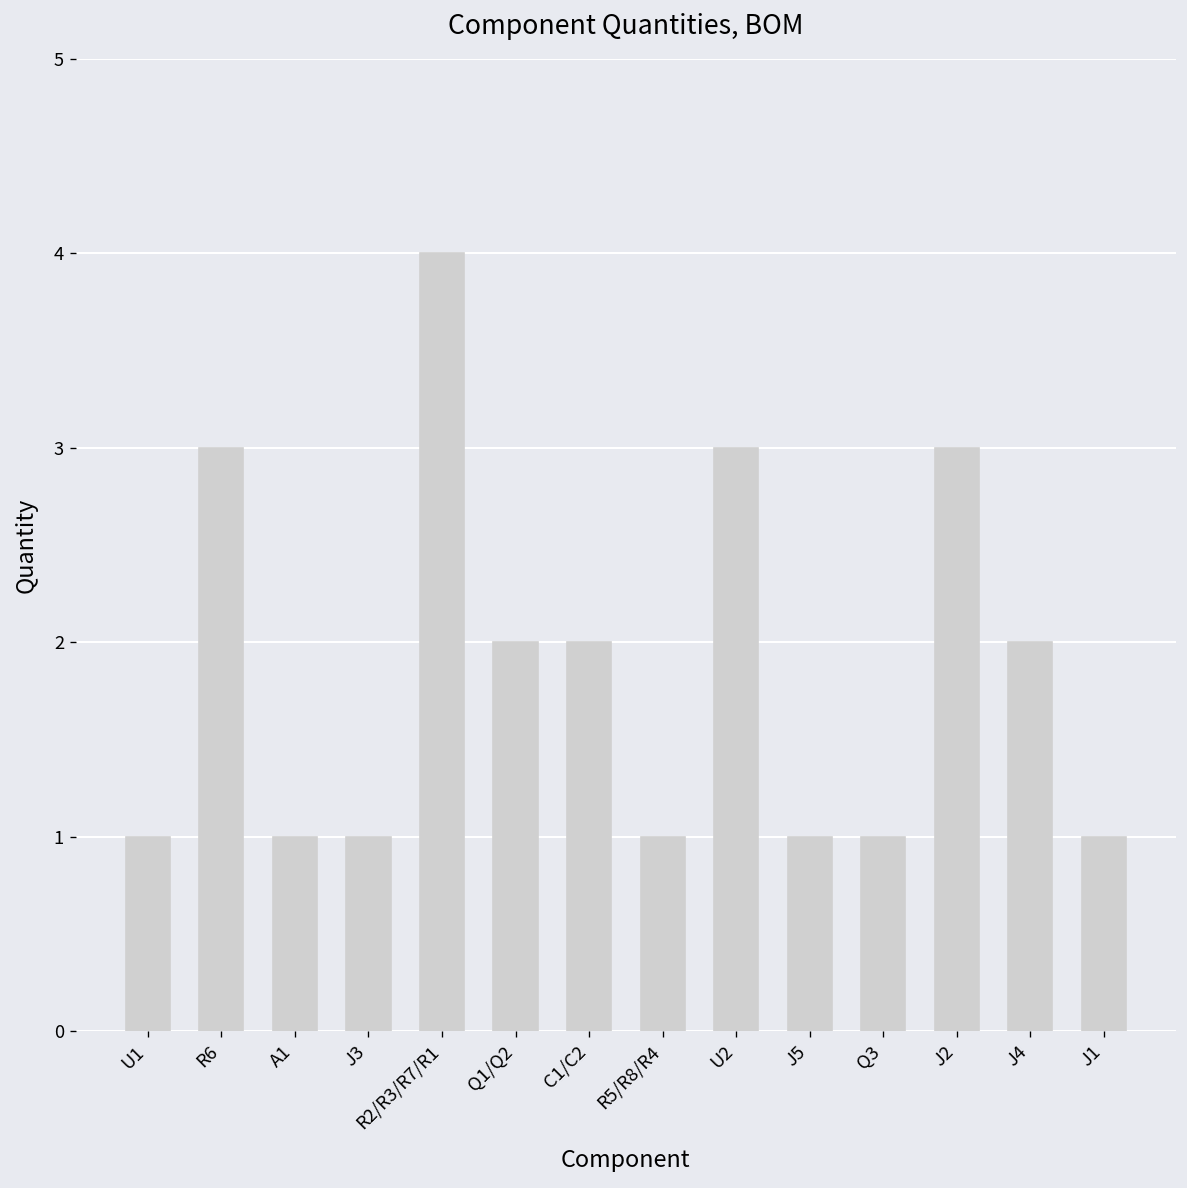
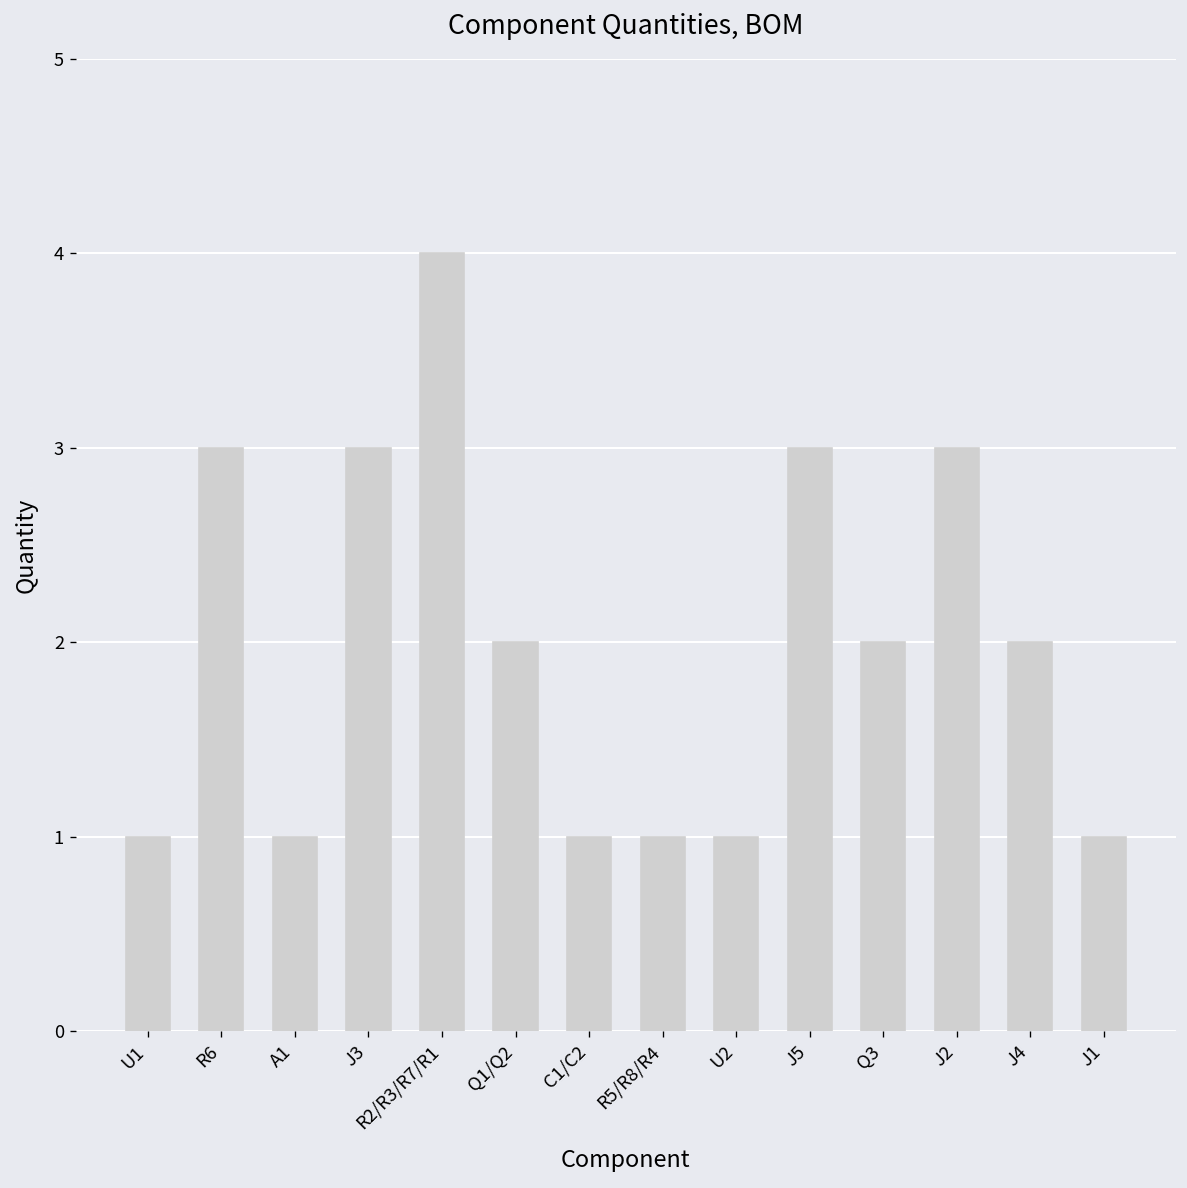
J3: 1 -> 3
C1/C2: 2 -> 1
U2: 3 -> 1
J5: 1 -> 3
Q3: 1 -> 2
